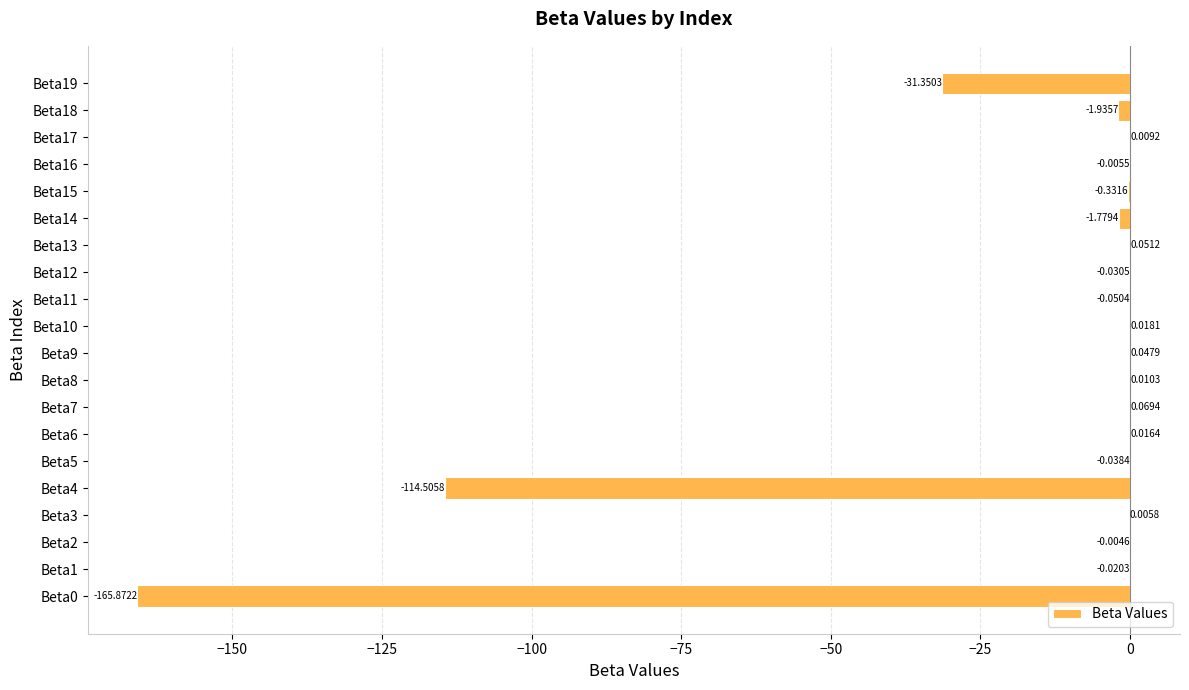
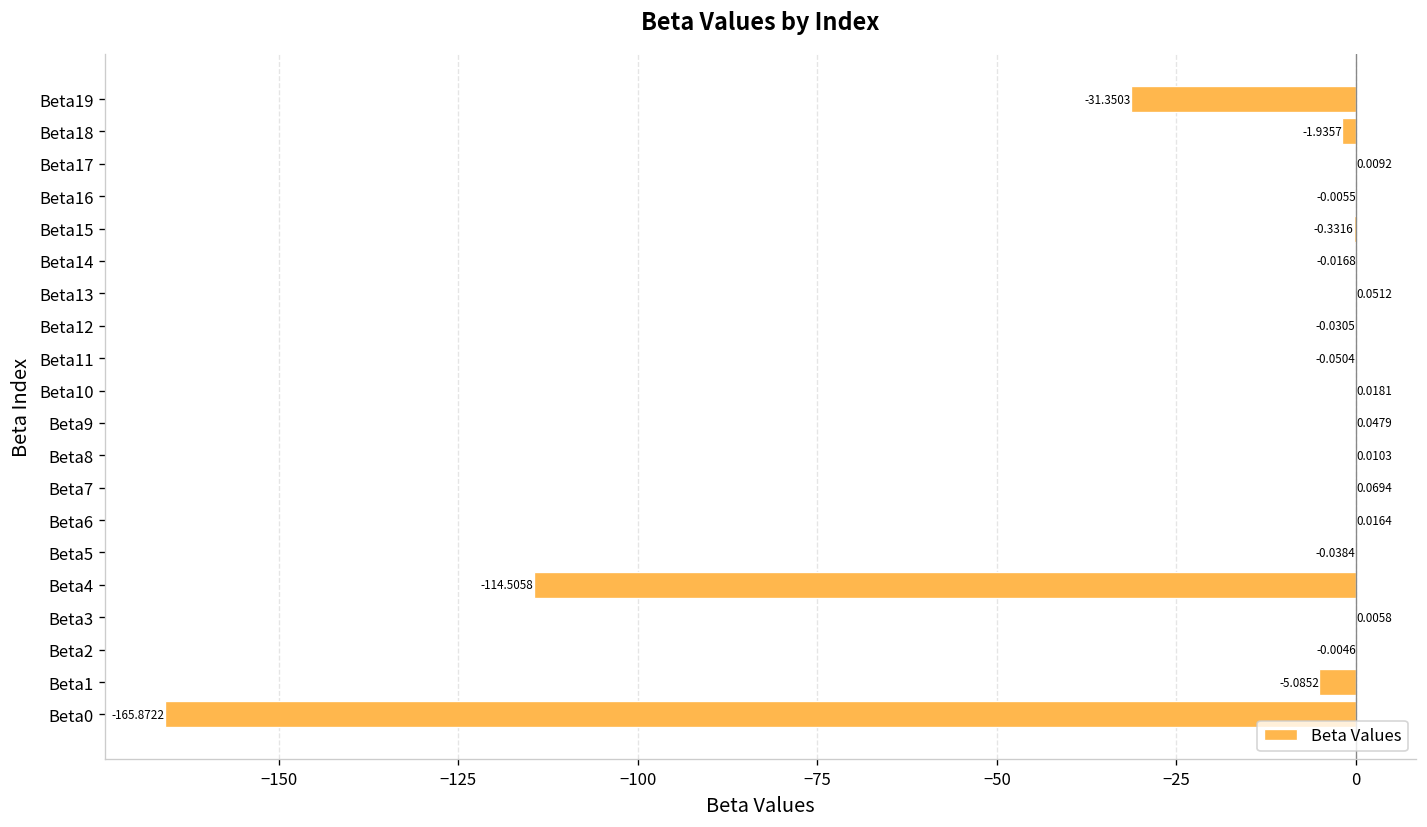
Beta14: -1.7794 -> -0.0168
Beta1: -0.0203 -> -5.0852
